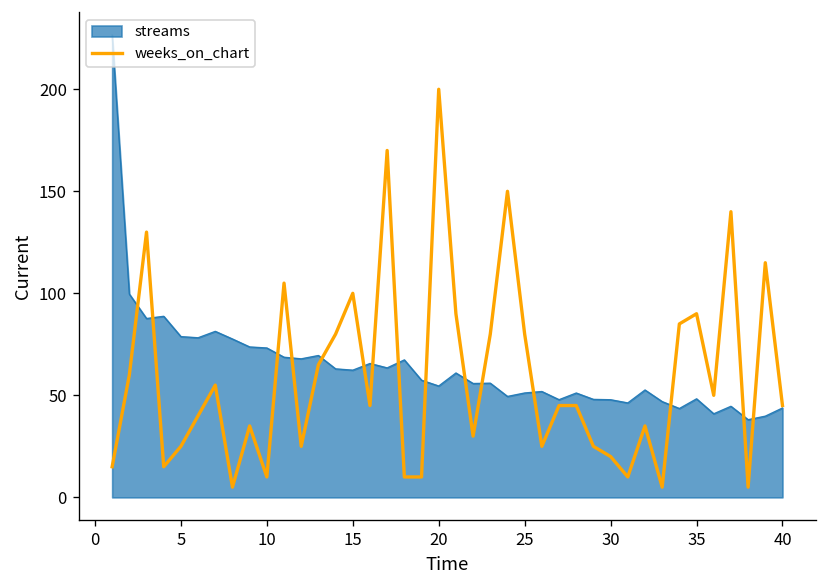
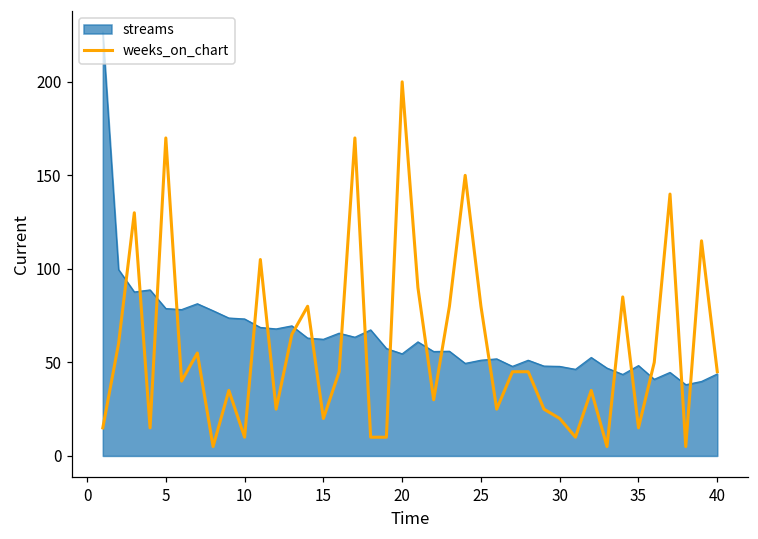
weeks_on_chart, 5: 25 -> 170
weeks_on_chart, 15: 100 -> 20
weeks_on_chart, 35: 90 -> 15
